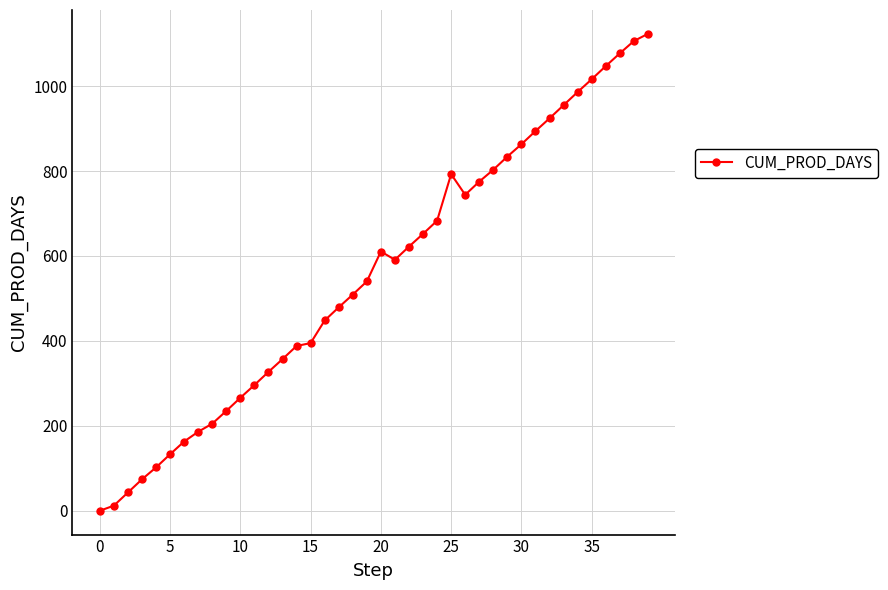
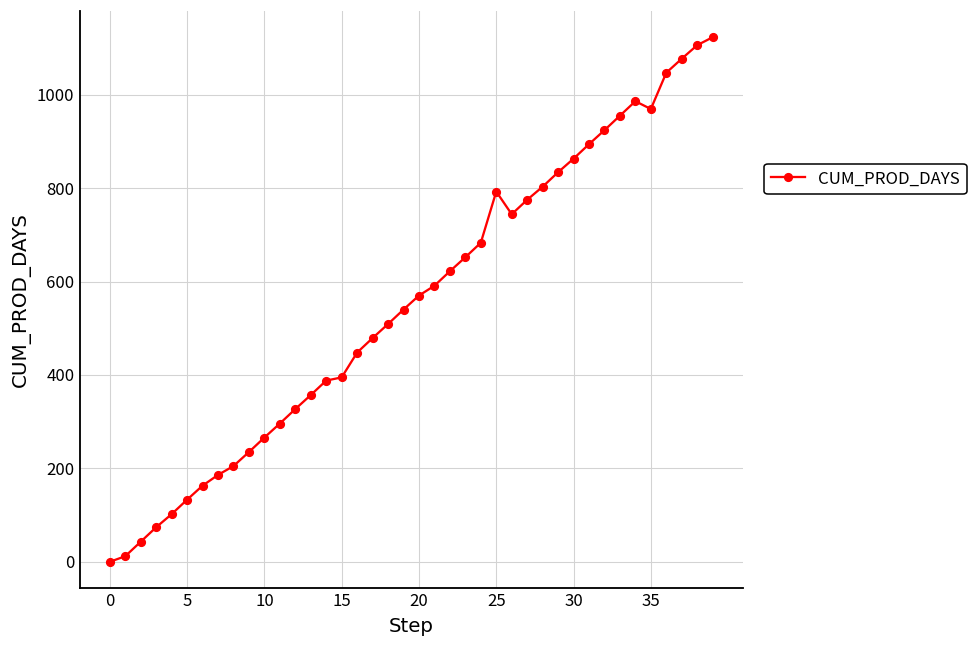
20: 610 -> 570
35: 1020 -> 970
